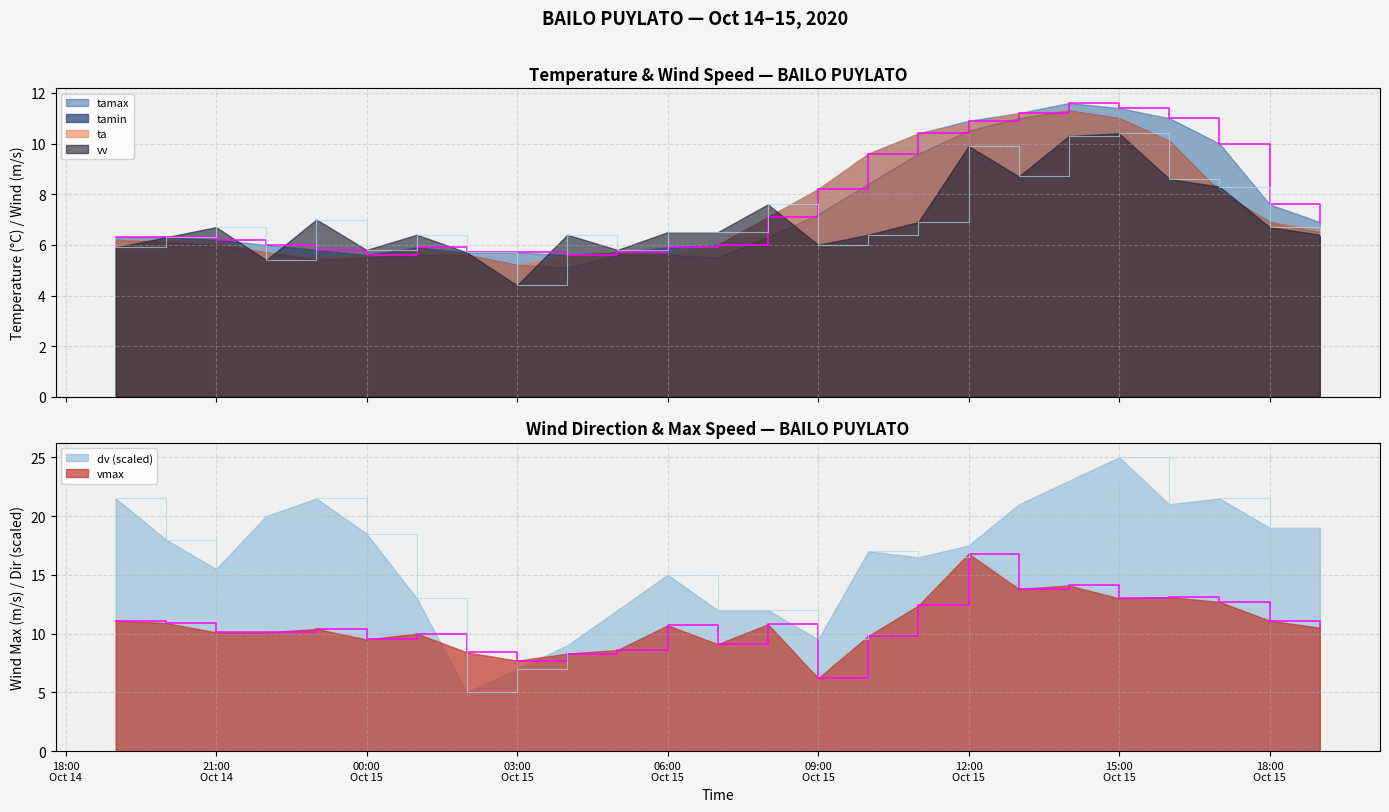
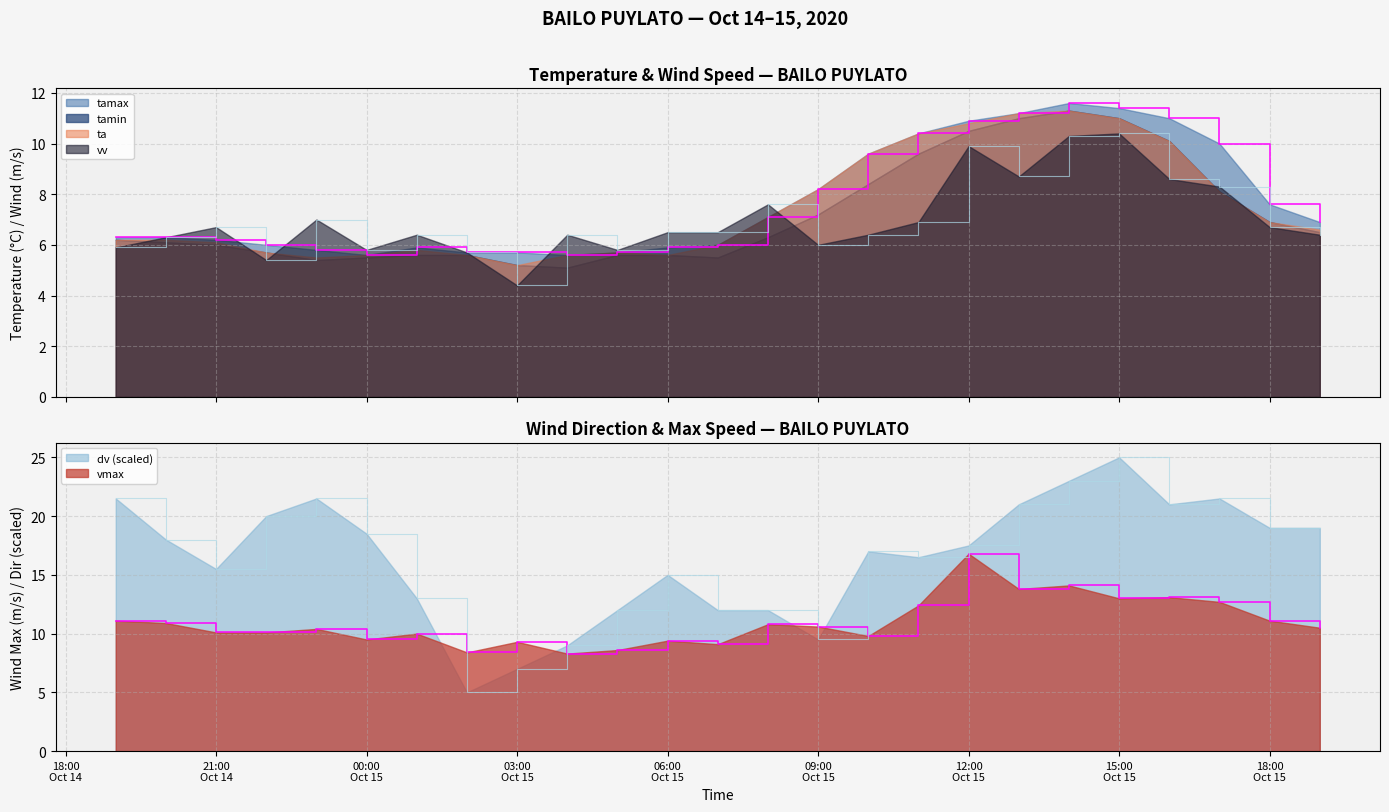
Wind Direction & Max Speed — BAILO PUYLATO, vmax, 03:00 Oct 15: 7.7 -> 9.3
Wind Direction & Max Speed — BAILO PUYLATO, vmax, 06:00 Oct 15: 10.7 -> 9.4
Wind Direction & Max Speed — BAILO PUYLATO, vmax, 09:00 Oct 15: 6.2 -> 10.6
